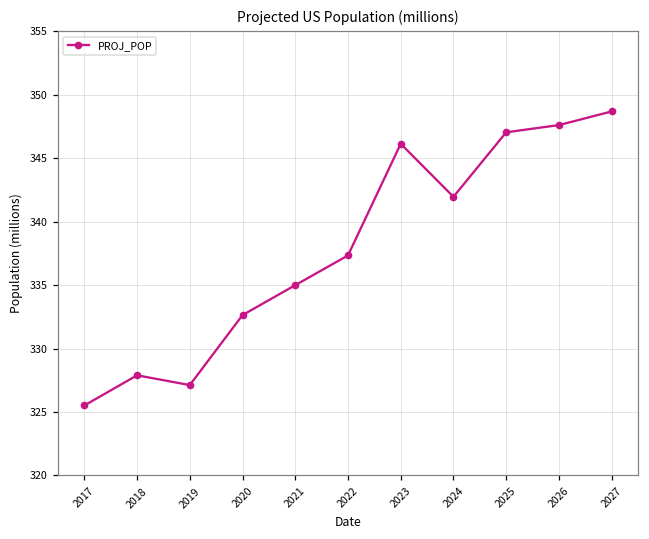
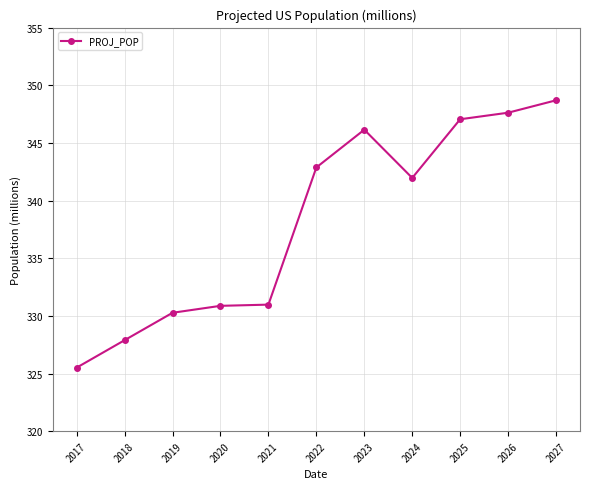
2019: 327.1 -> 330.3
2020: 332.6 -> 330.9
2021: 335.0 -> 331.0
2022: 337.3 -> 342.9
